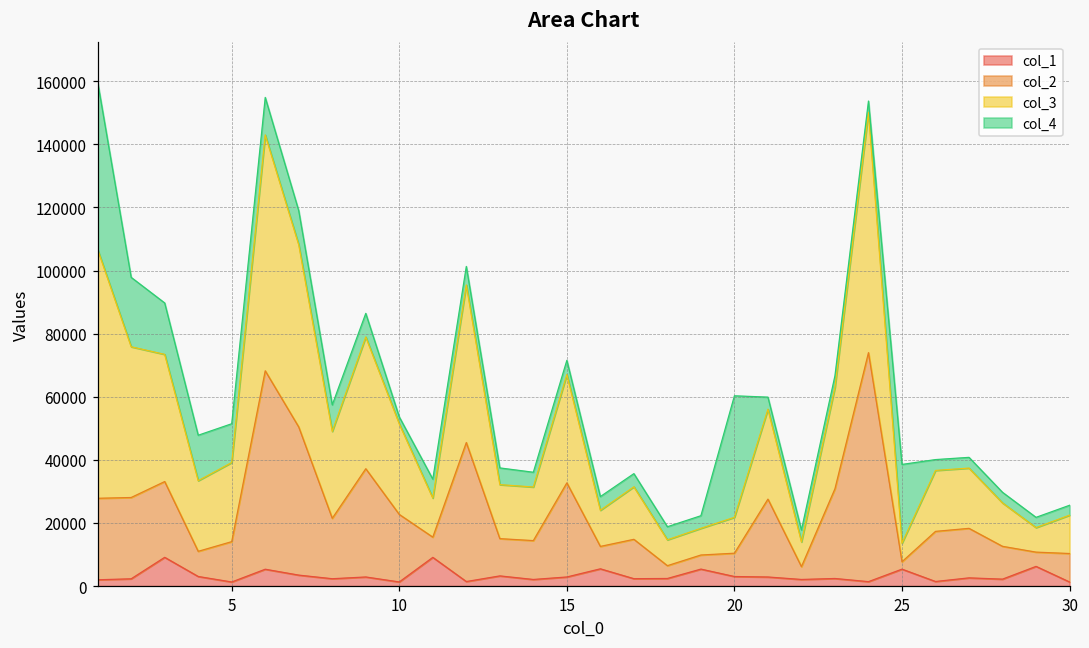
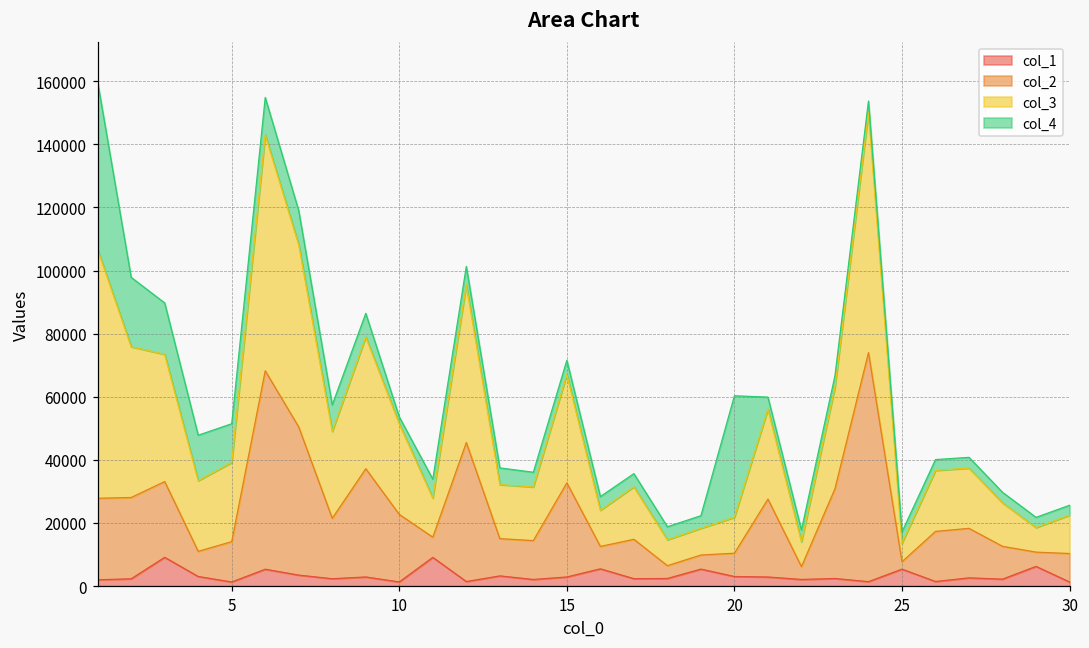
col_4, 25: 25000 -> 4000
